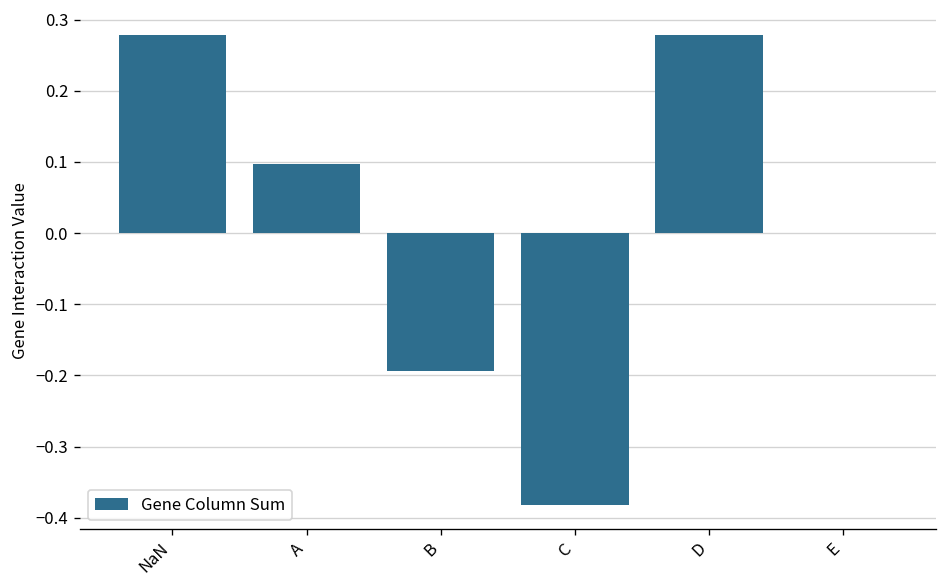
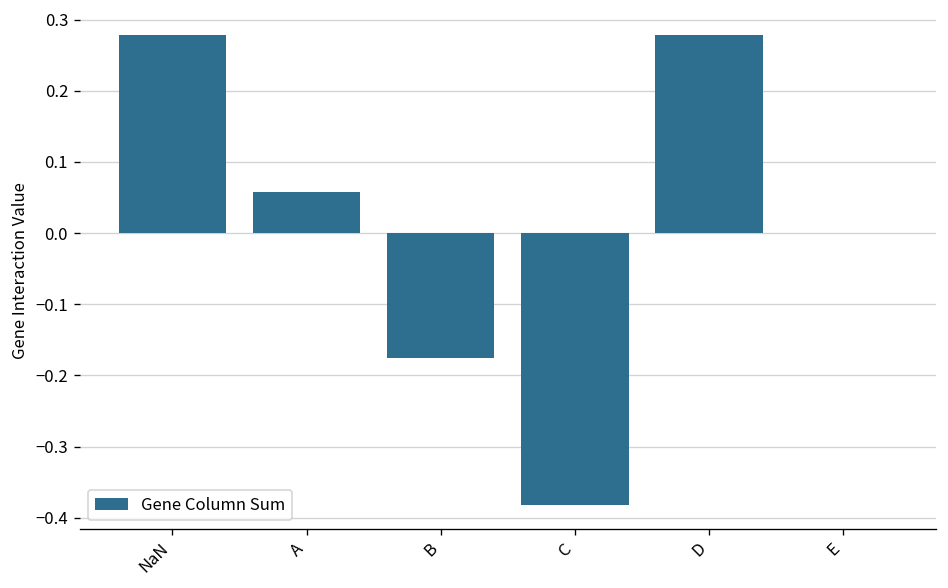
A: 0.10 -> 0.06
B: -0.19 -> -0.18
